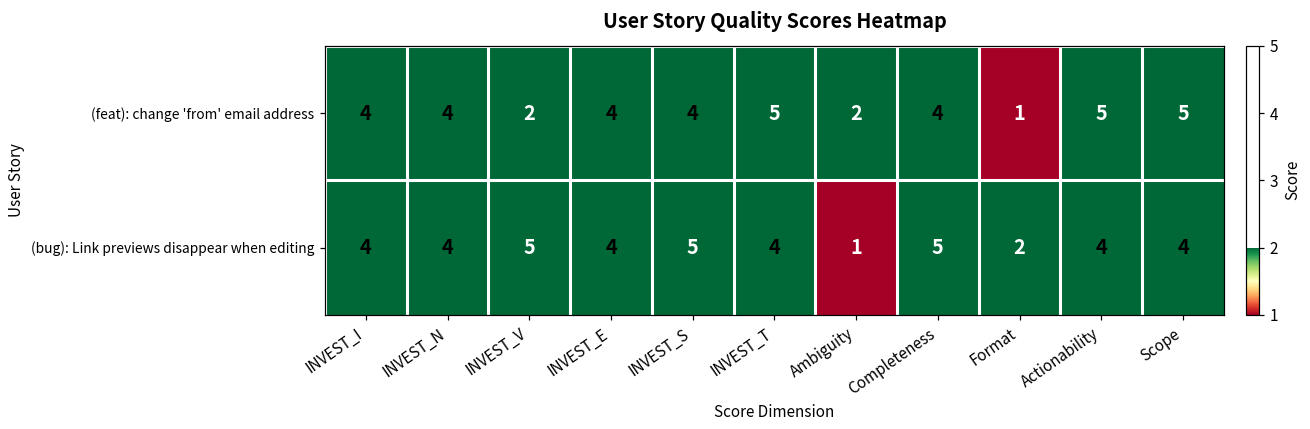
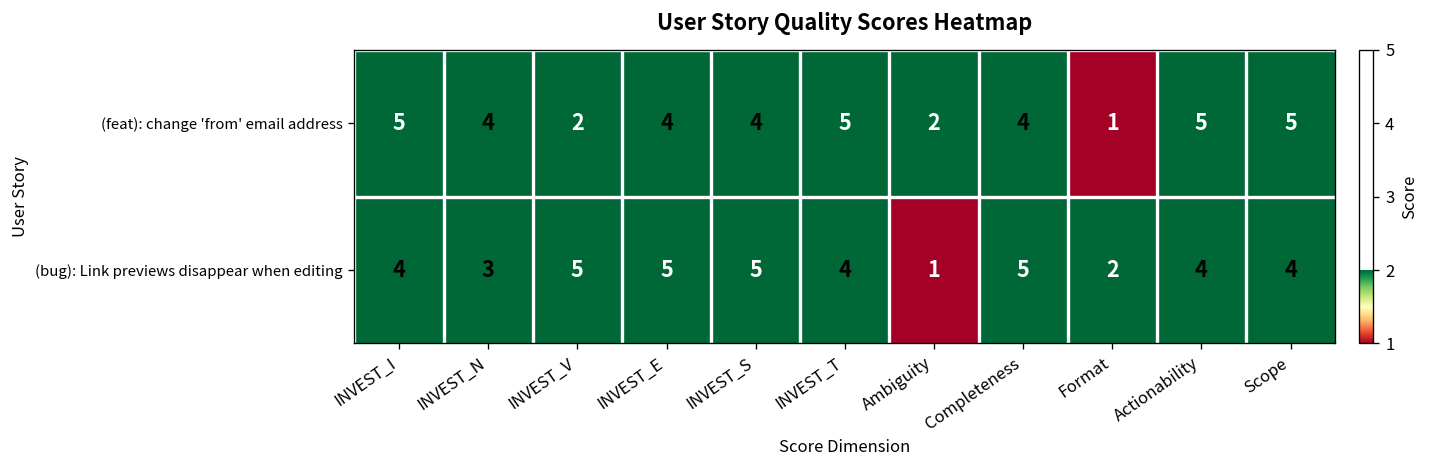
(feat): change 'from' email address, INVEST_I: 4 -> 5
(bug): Link previews disappear when editing, INVEST_N: 4 -> 3
(bug): Link previews disappear when editing, INVEST_E: 4 -> 5
